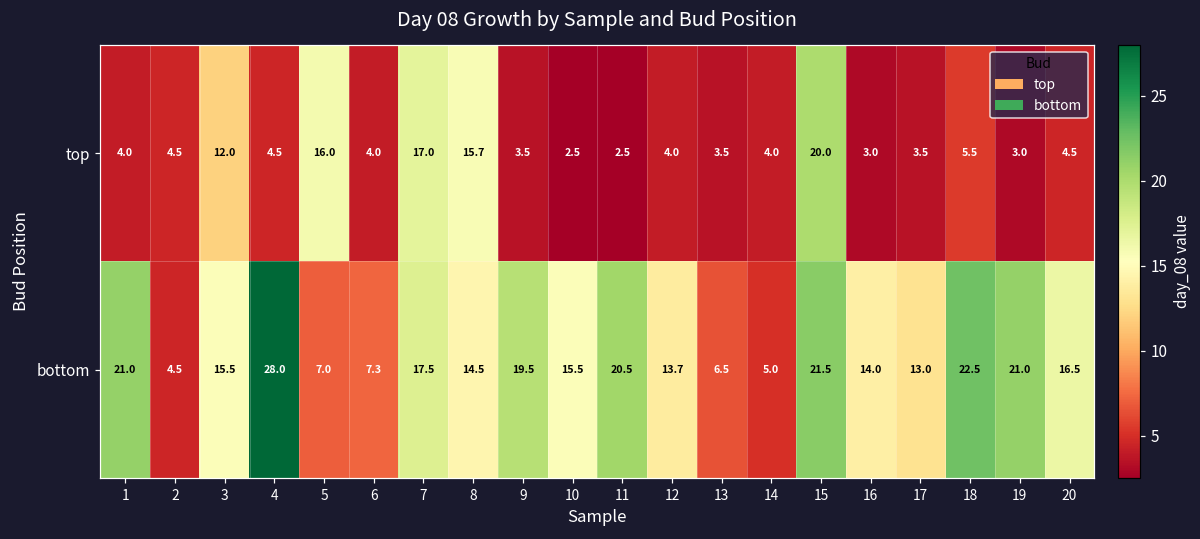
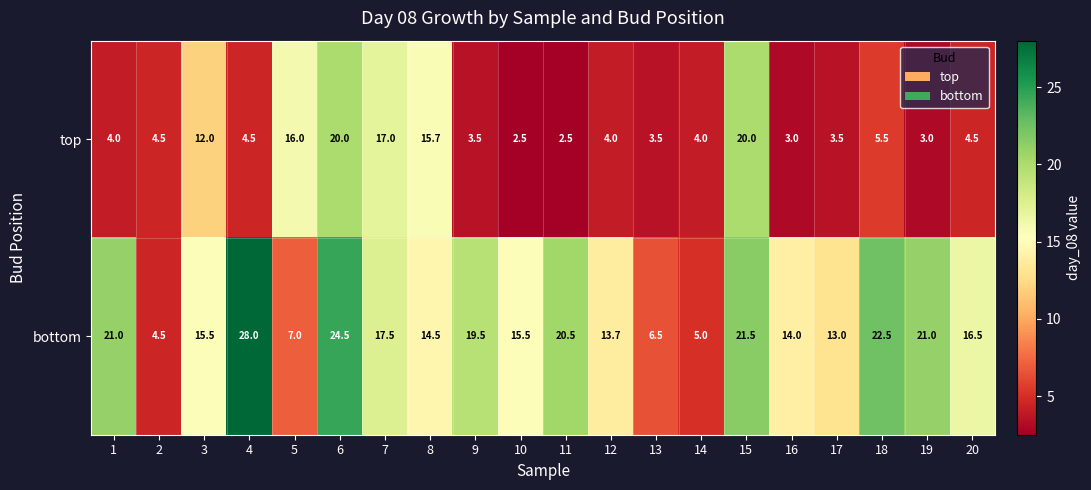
top, 6: 4.0 -> 20.0
bottom, 6: 7.3 -> 24.5
